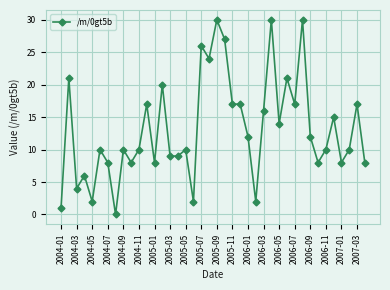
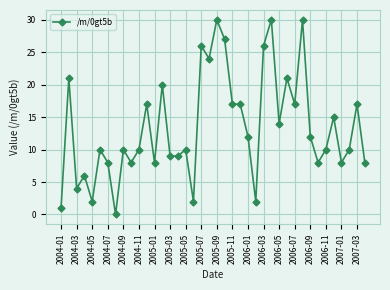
2006-03: 16 -> 26
